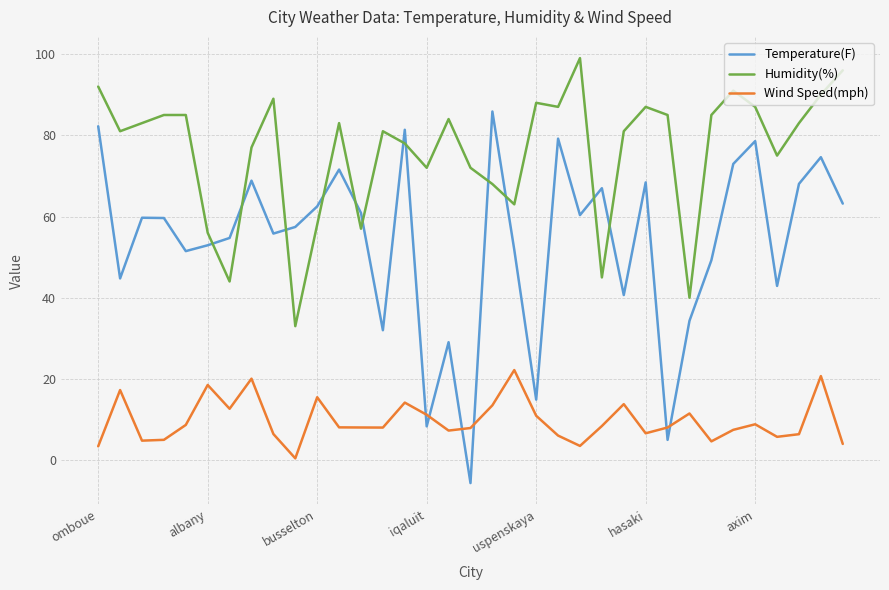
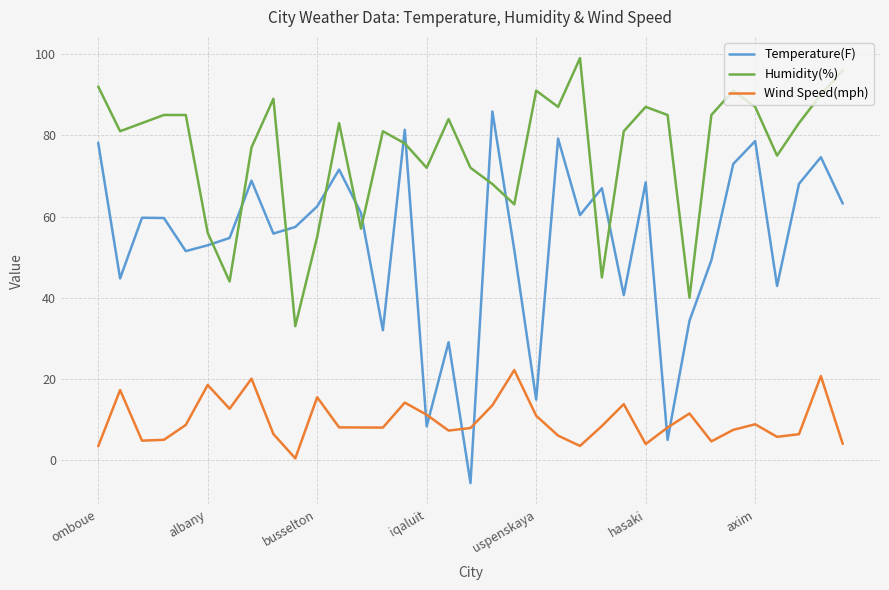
Temperature(F), omboue: 82 -> 78
Humidity(%), busselton: 58 -> 55
Humidity(%), uspenskaya: 88 -> 91
Wind Speed(mph), hasaki: 7 -> 4
